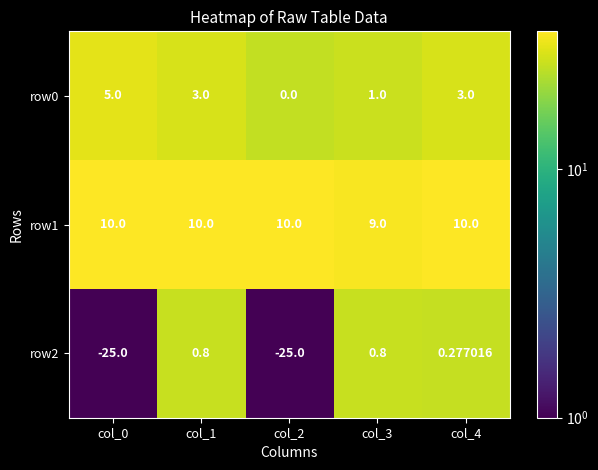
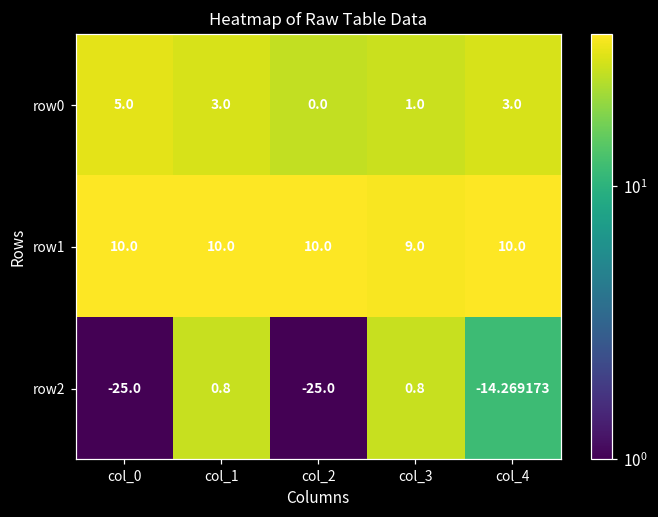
row2, col_4: 0.277016 -> -14.269173
